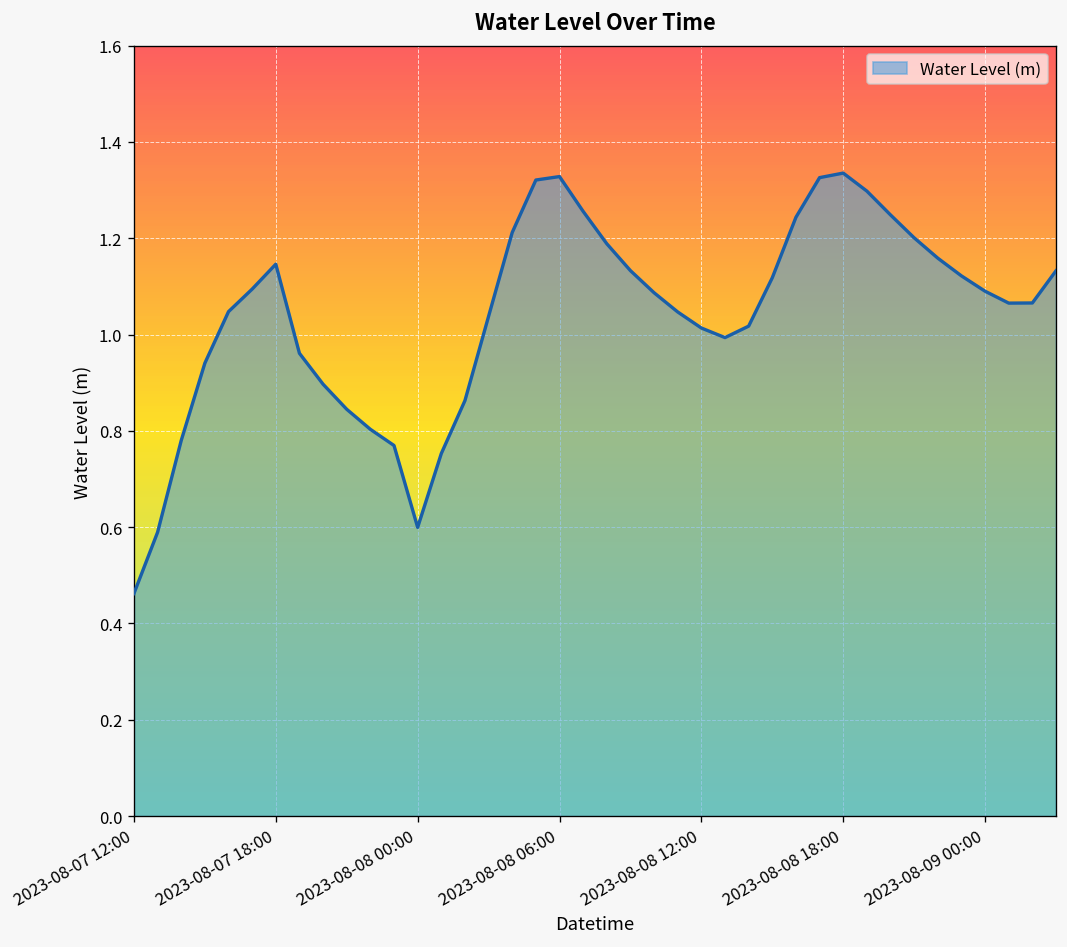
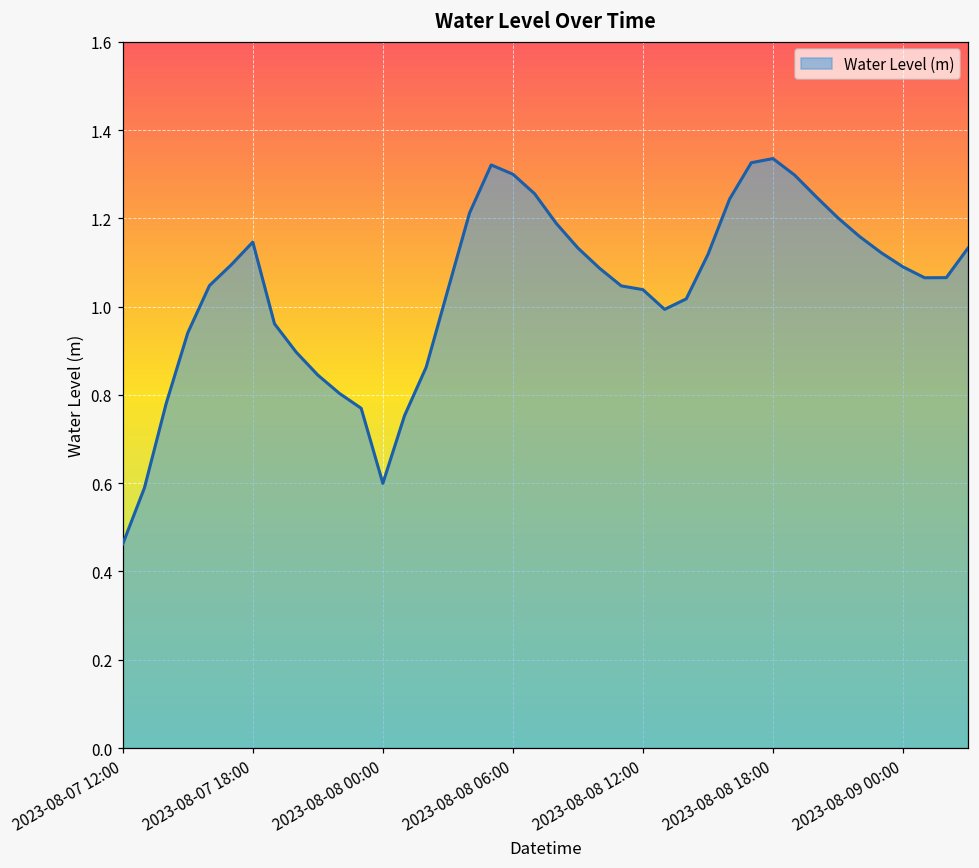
2023-08-08 06:00: 1.33 -> 1.30
2023-08-08 12:00: 1.01 -> 1.04
